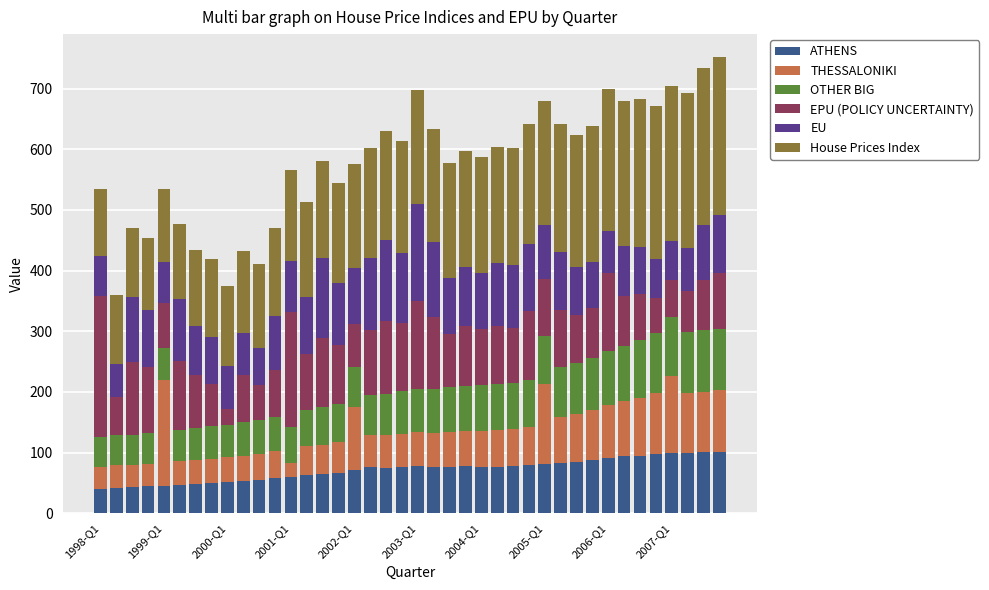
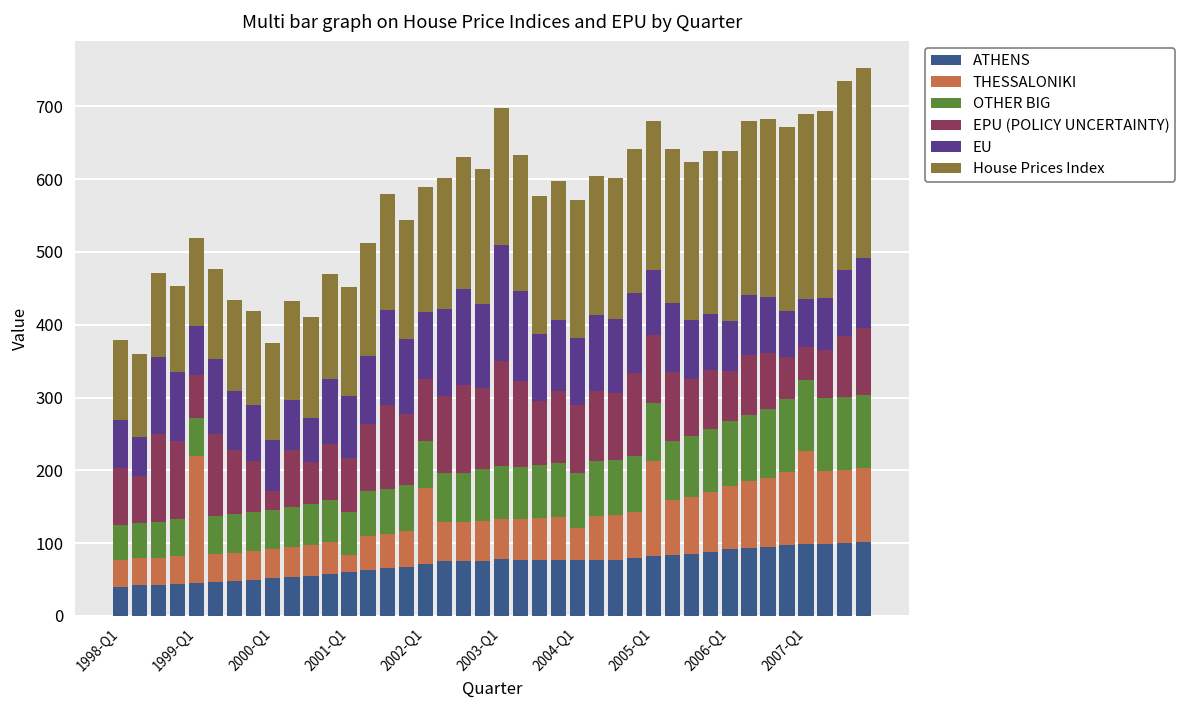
EPU (POLICY UNCERTAINTY), 1998-Q1: 230 -> 80
EPU (POLICY UNCERTAINTY), 1999-Q1: 80 -> 60
EPU (POLICY UNCERTAINTY), 2001-Q1: 190 -> 70
EPU (POLICY UNCERTAINTY), 2002-Q1: 70 -> 80
THESSALONIKI, 2004-Q1: 60 -> 40
EPU (POLICY UNCERTAINTY), 2006-Q1: 130 -> 70
EPU (POLICY UNCERTAINTY), 2007-Q1: 60 -> 50
